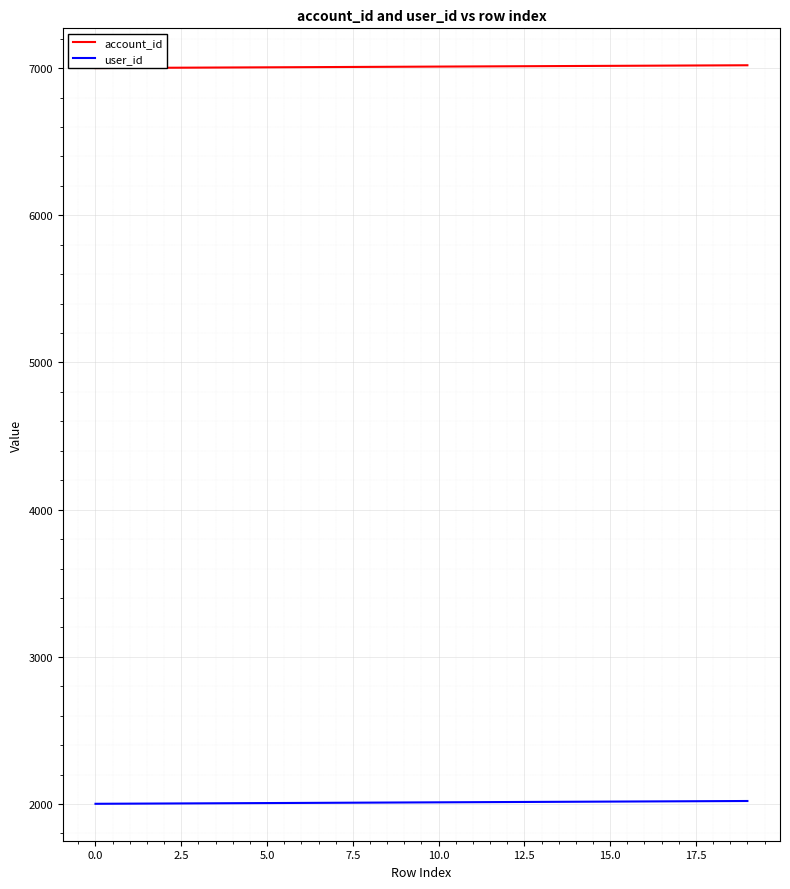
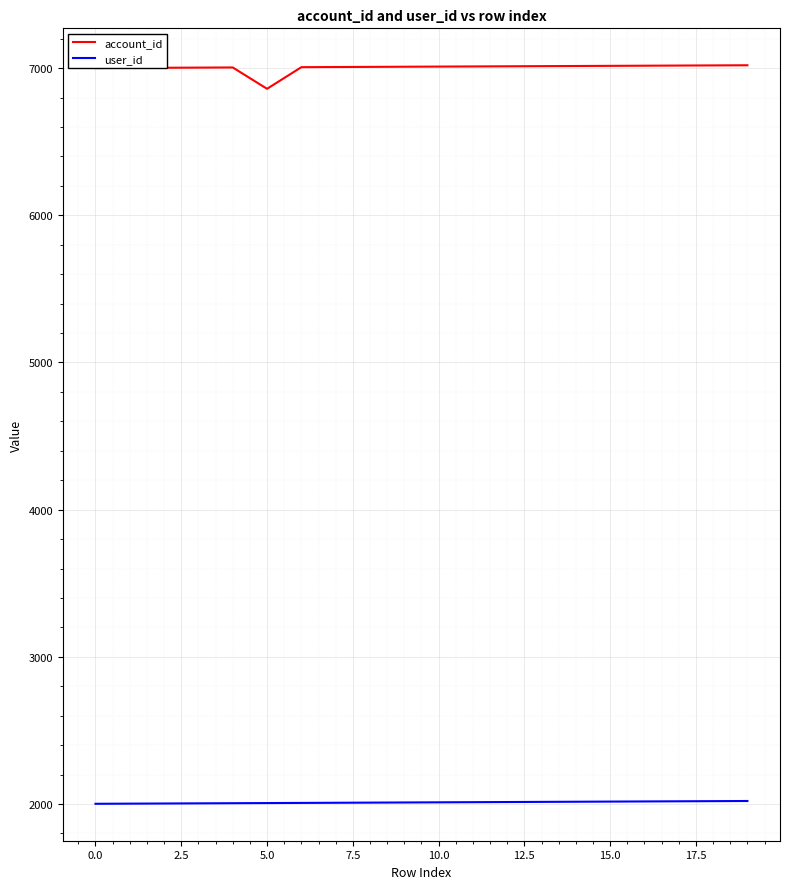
account_id, 5.0: 7010 -> 6860
